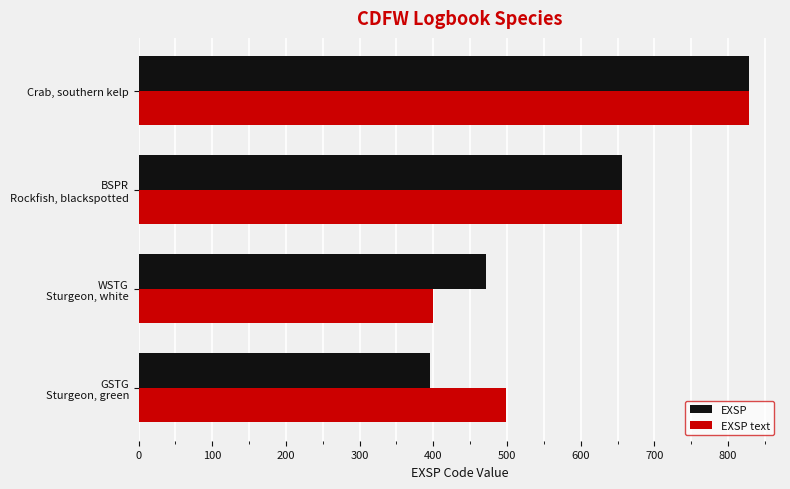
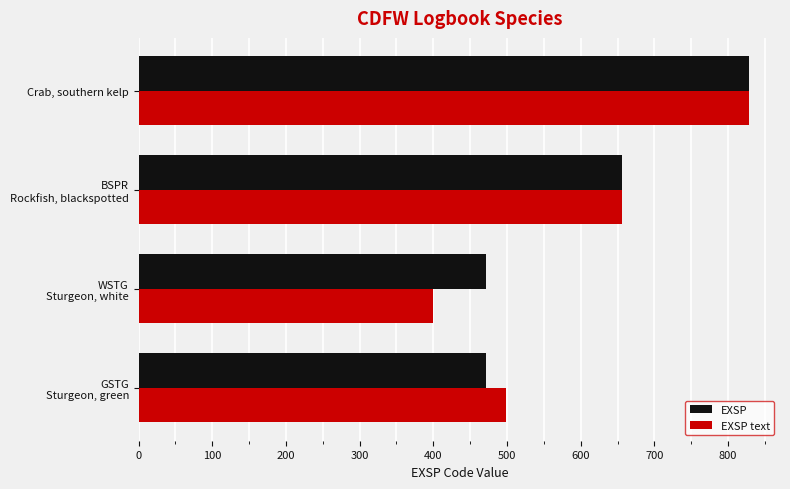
EXSP, GSTG Sturgeon, green: 400 -> 470
